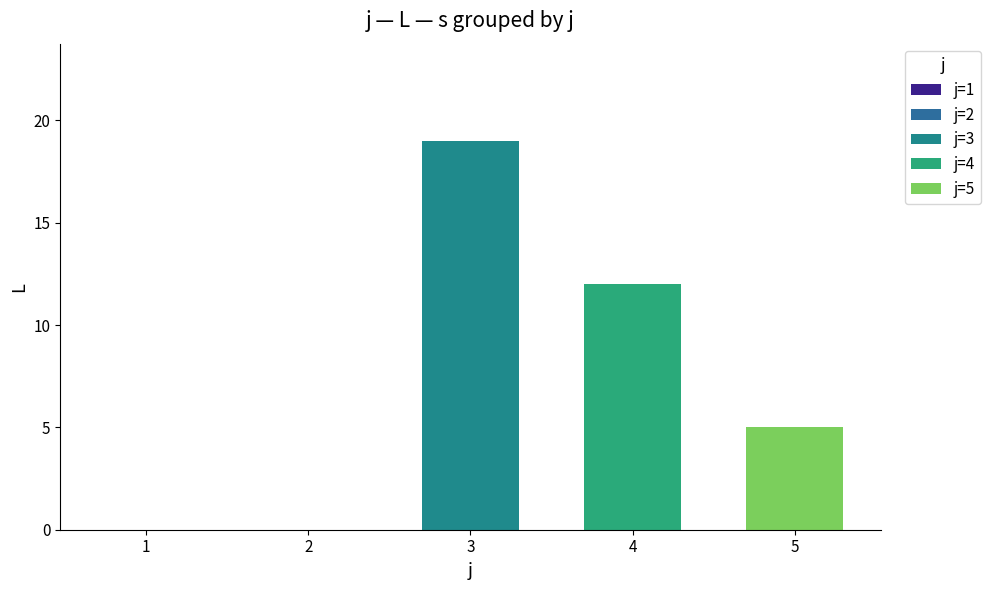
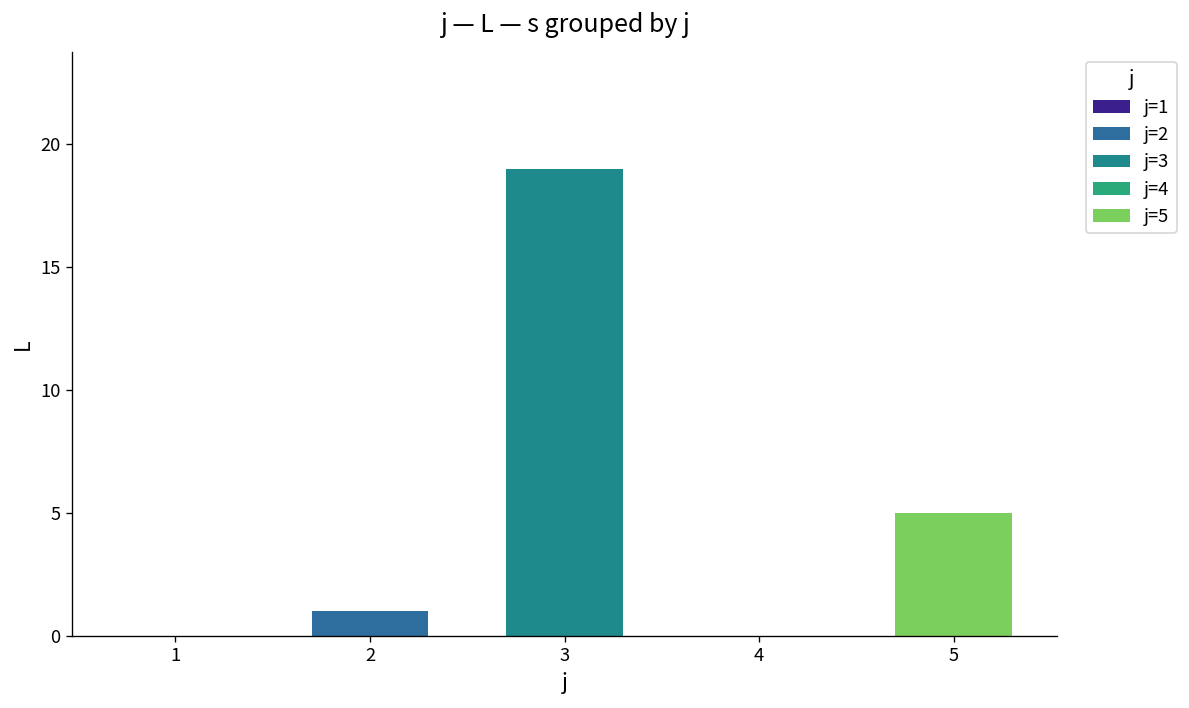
2: 0 -> 1
4: 12 -> 0
